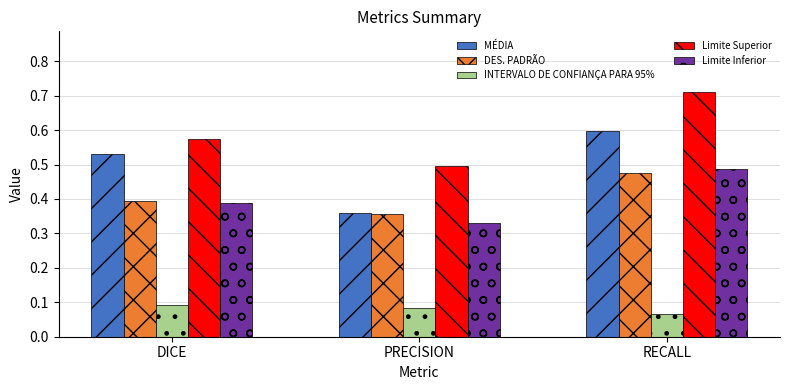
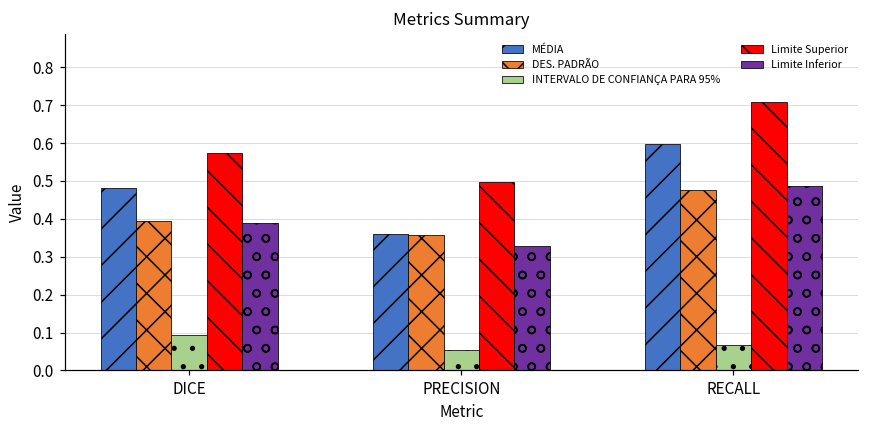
MÉDIA, DICE: 0.53 -> 0.48
INTERVALO DE CONFIANÇA PARA 95%, PRECISION: 0.08 -> 0.05
